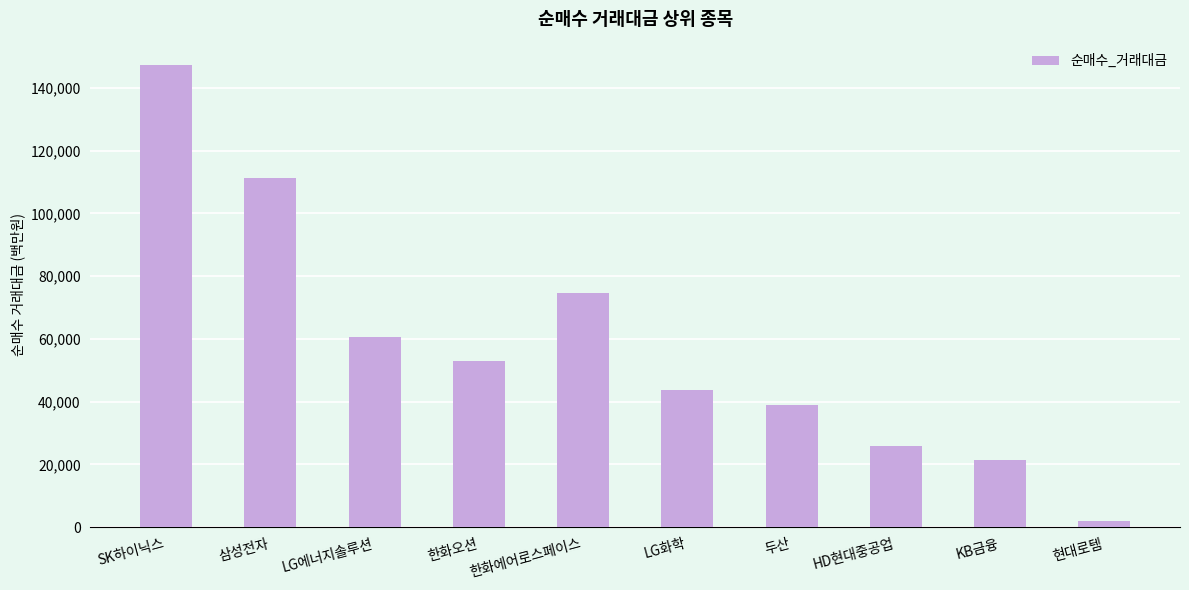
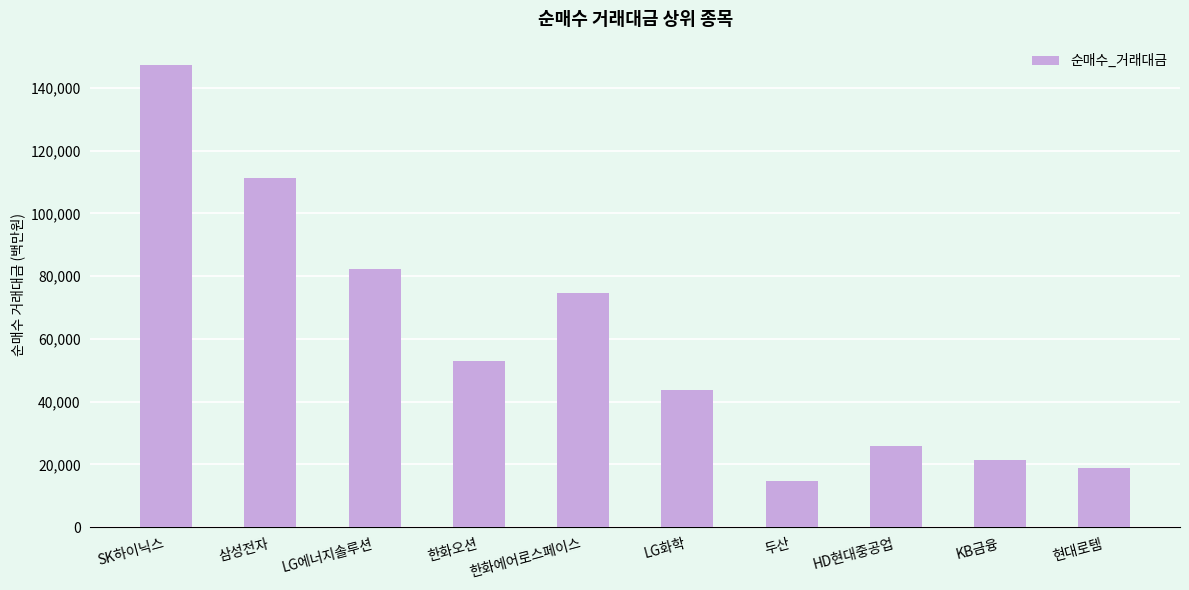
LG에너지솔루션: 61,000 -> 82,000
두산: 39,000 -> 15,000
현대로템: 2,000 -> 19,000
